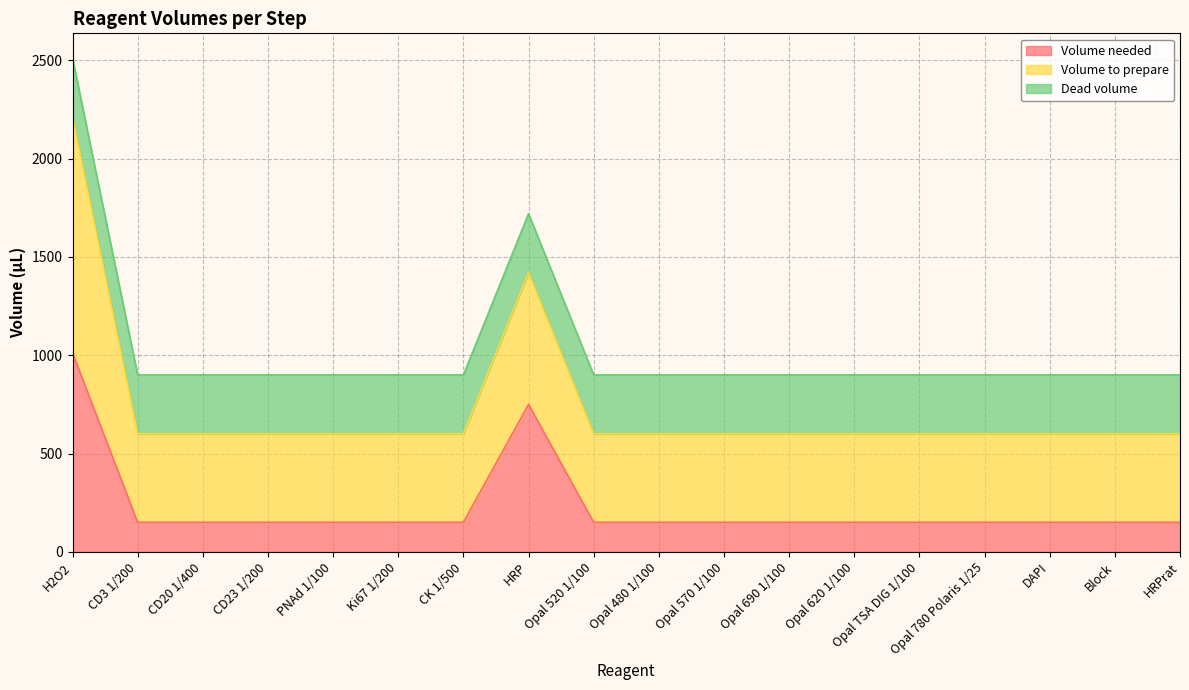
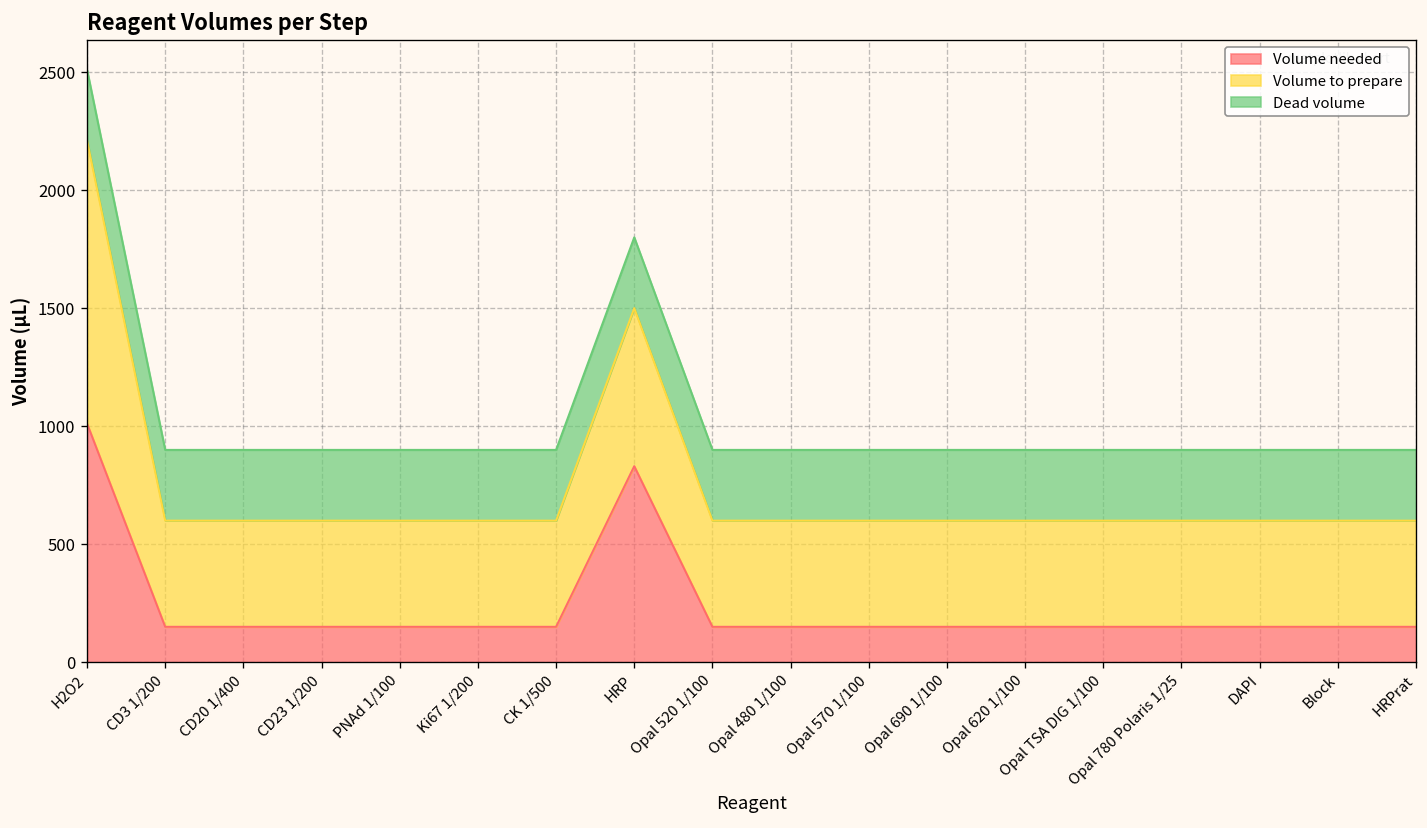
Volume needed, HRP: 750 -> 830
